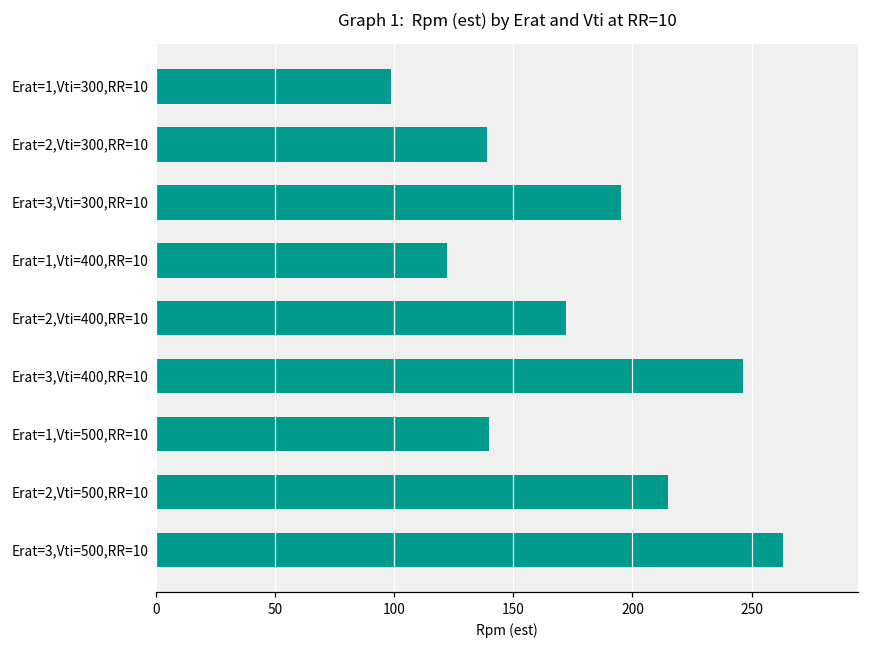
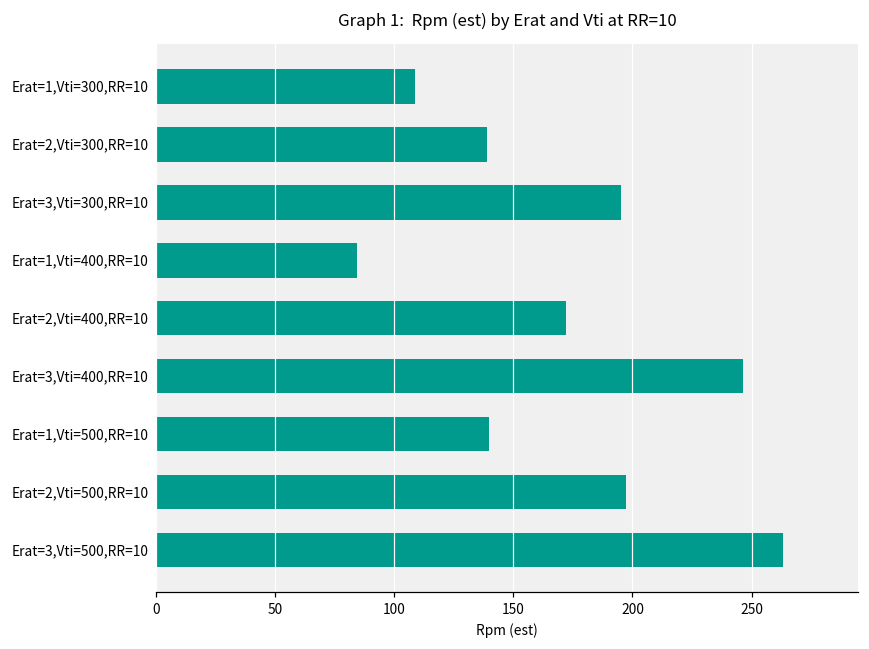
Erat=1,Vti=300,RR=10: 99 -> 109
Erat=1,Vti=400,RR=10: 122 -> 84
Erat=2,Vti=500,RR=10: 215 -> 197
